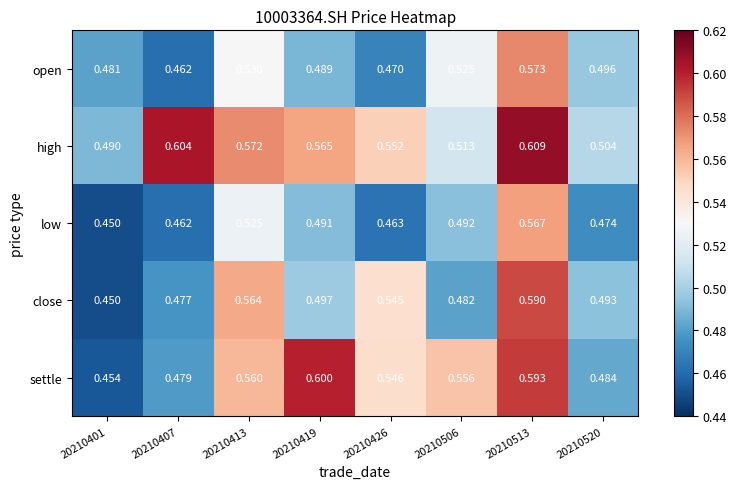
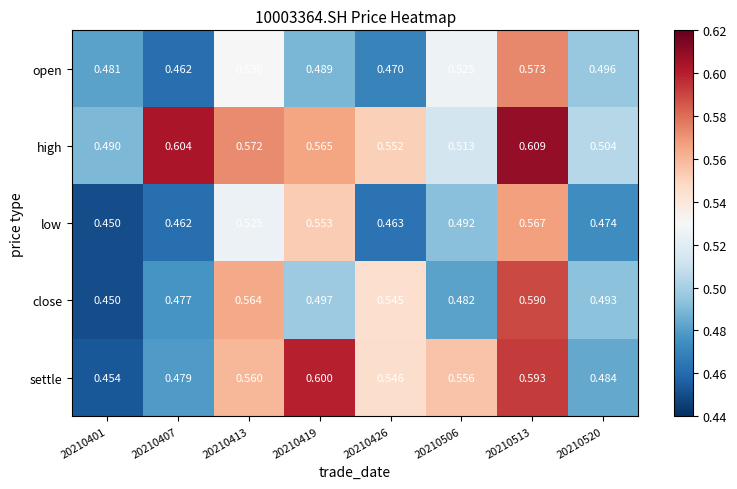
low, 20210419: 0.491 -> 0.553
